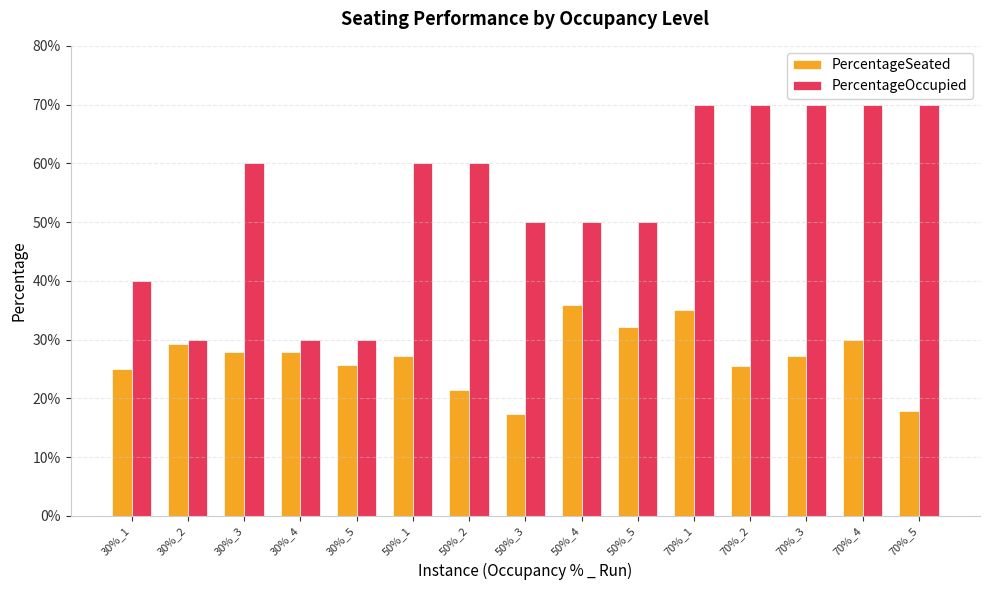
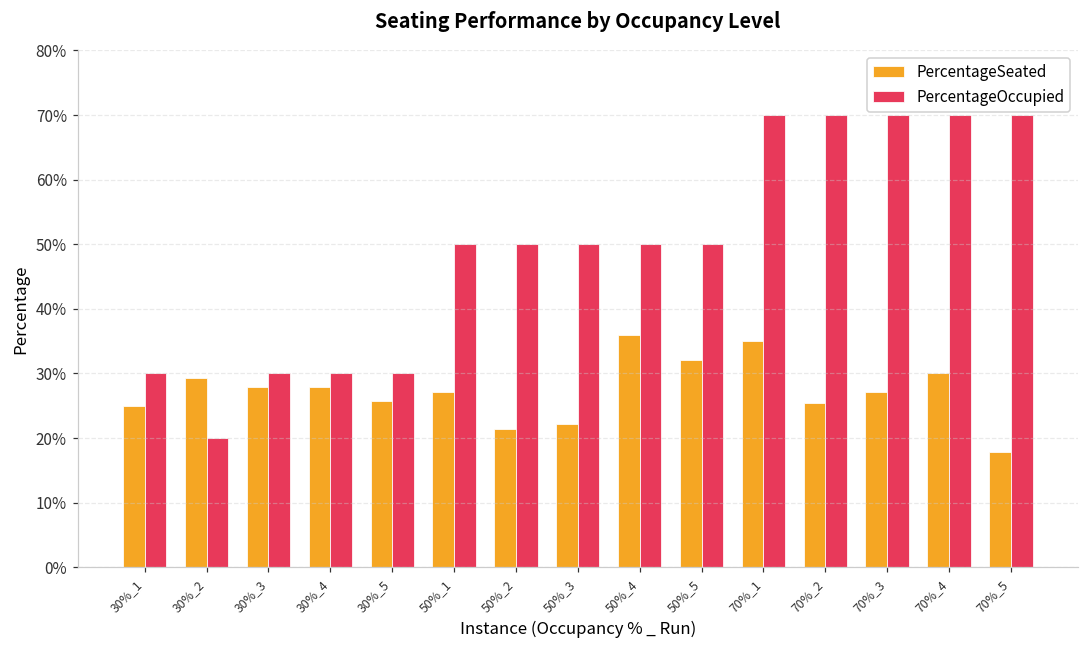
PercentageOccupied, 30%_1: 40% -> 30%
PercentageOccupied, 30%_2: 30% -> 20%
PercentageOccupied, 30%_3: 60% -> 30%
PercentageOccupied, 50%_1: 60% -> 50%
PercentageOccupied, 50%_2: 60% -> 50%
PercentageSeated, 50%_3: 17% -> 22%
